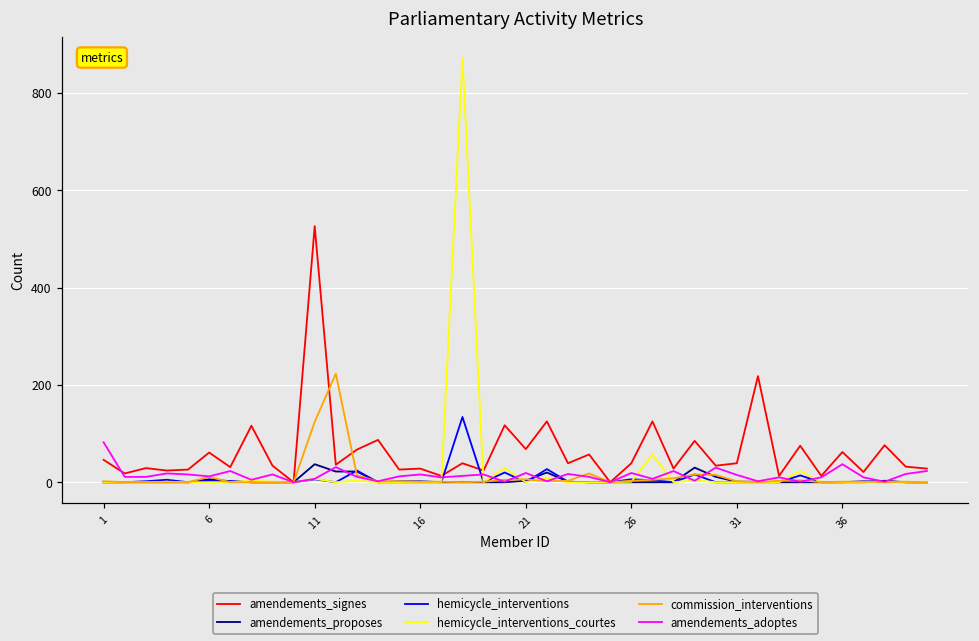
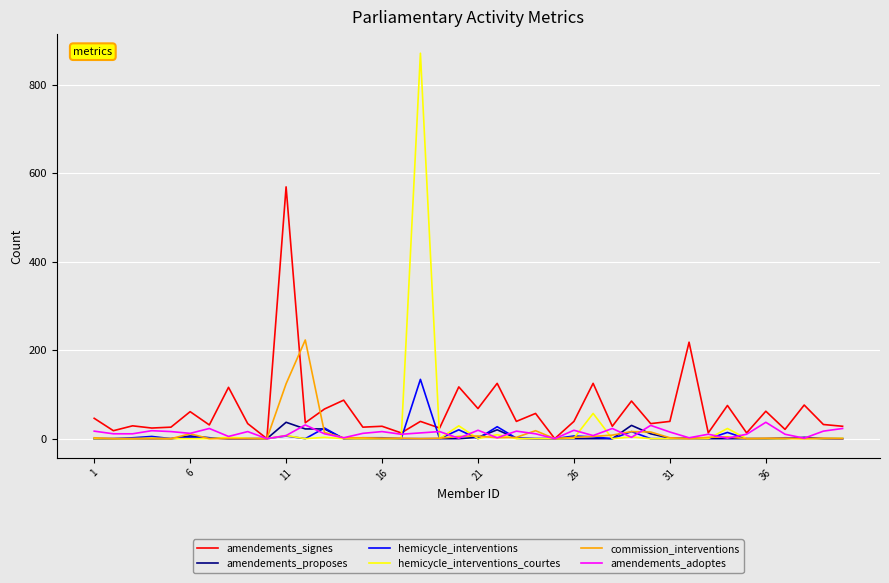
amendements_adoptes, 1: 80 -> 20
amendements_signes, 11: 530 -> 570
